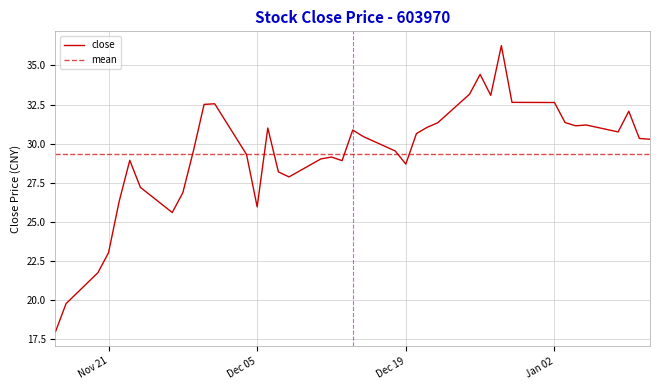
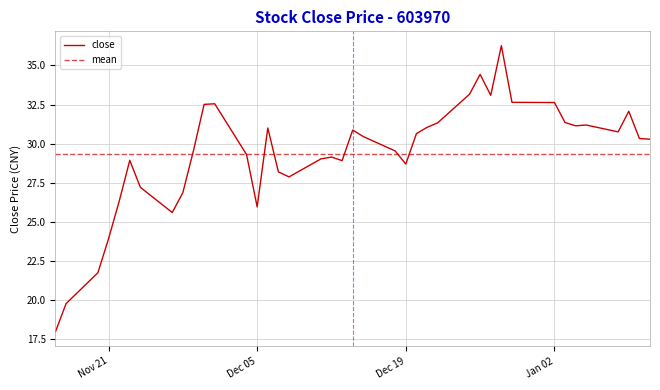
Nov 21: 23.0 -> 23.9
